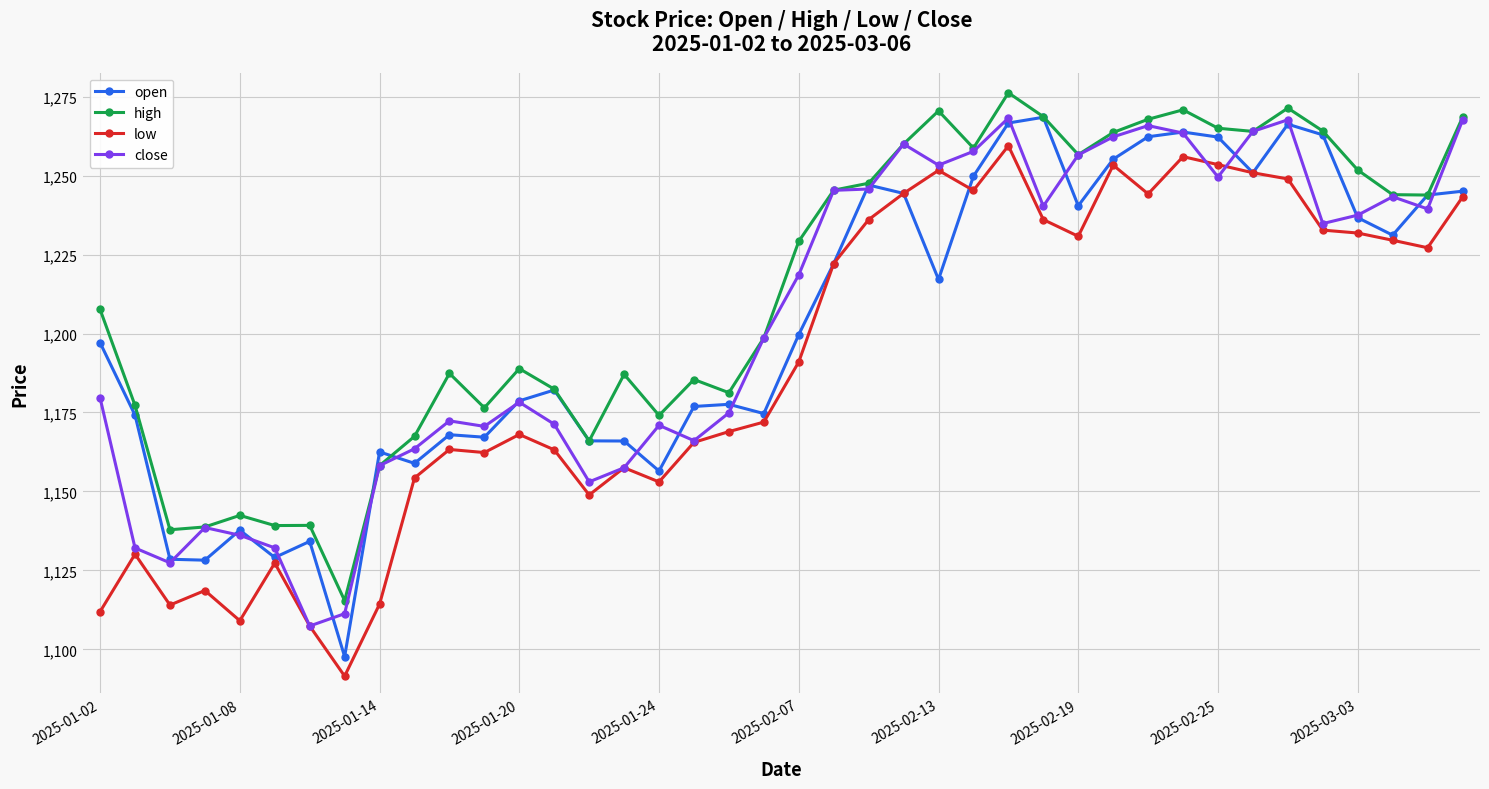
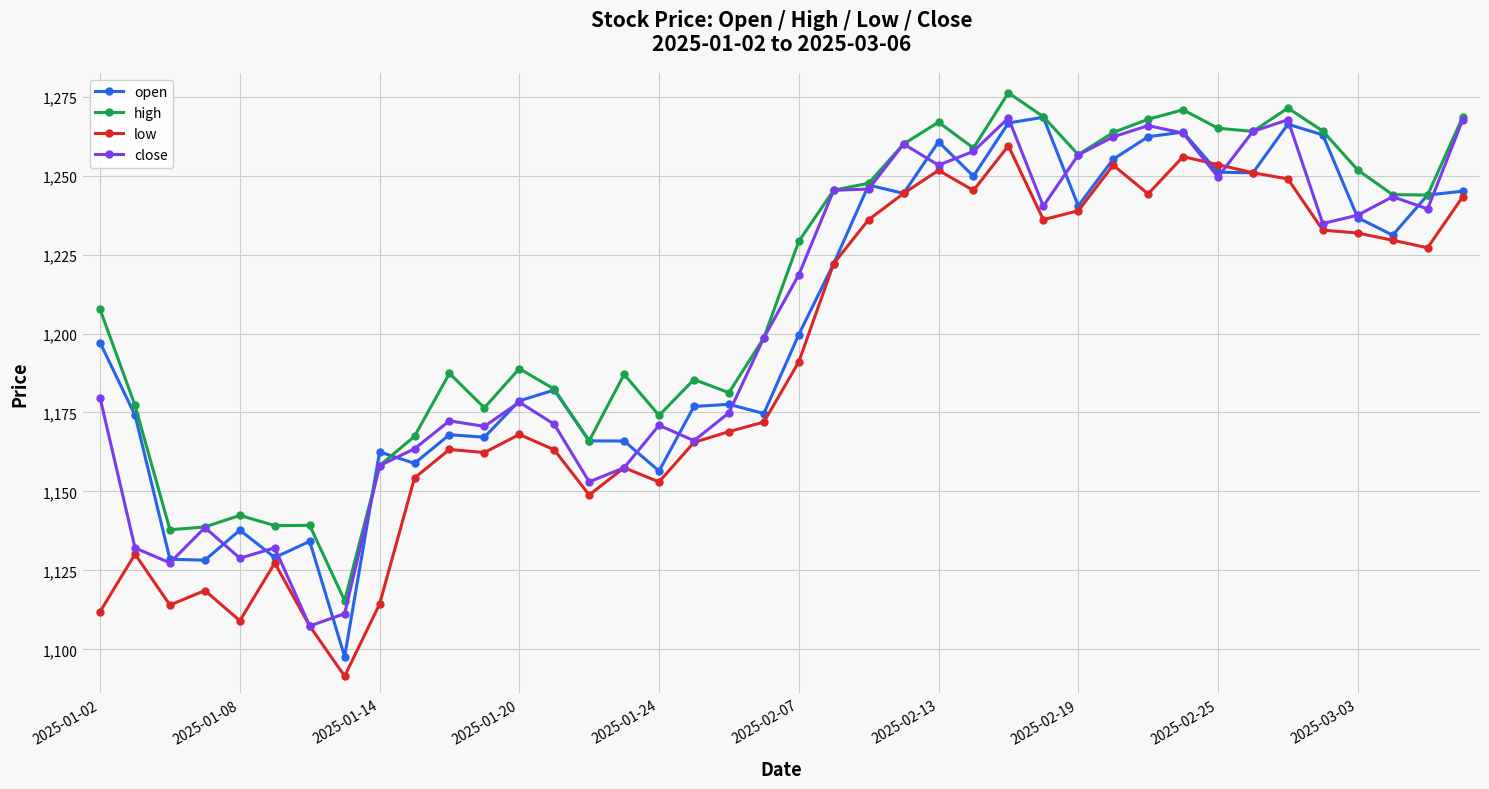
close, 2025-01-08: 1,136 -> 1,129
open, 2025-02-13: 1,217 -> 1,261
high, 2025-02-13: 1,270 -> 1,267
low, 2025-02-19: 1,231 -> 1,239
open, 2025-02-25: 1,262 -> 1,251
